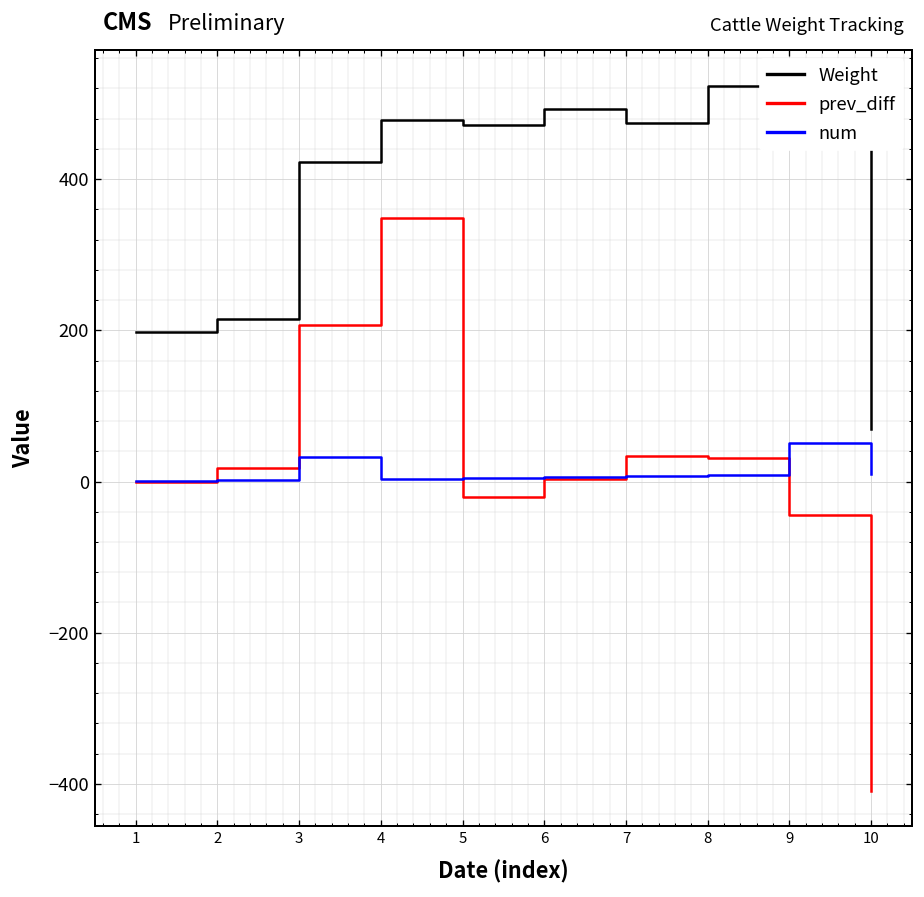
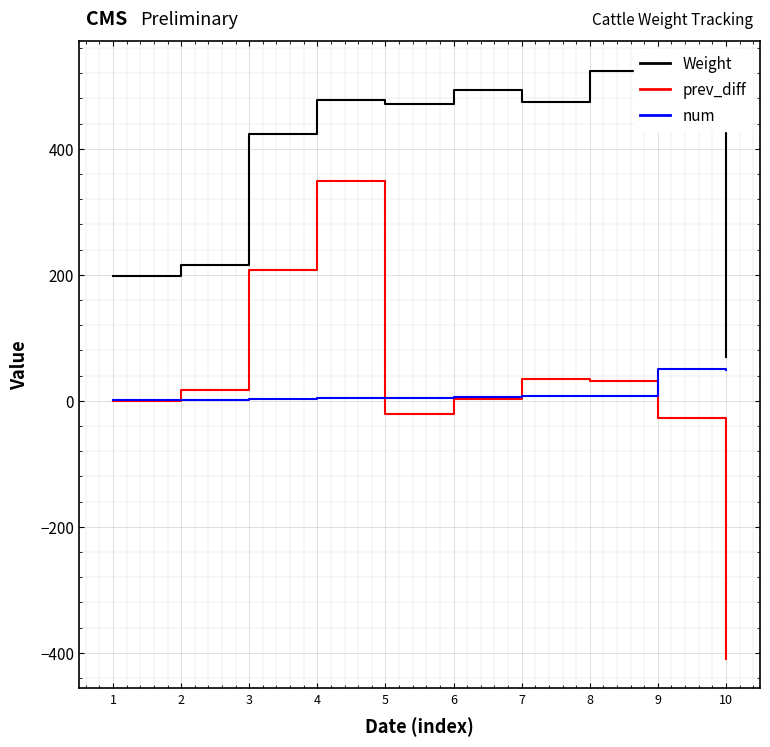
num, 3: 30 -> 0
prev_diff, 9: -40 -> -30
num, 10: 10 -> 50
